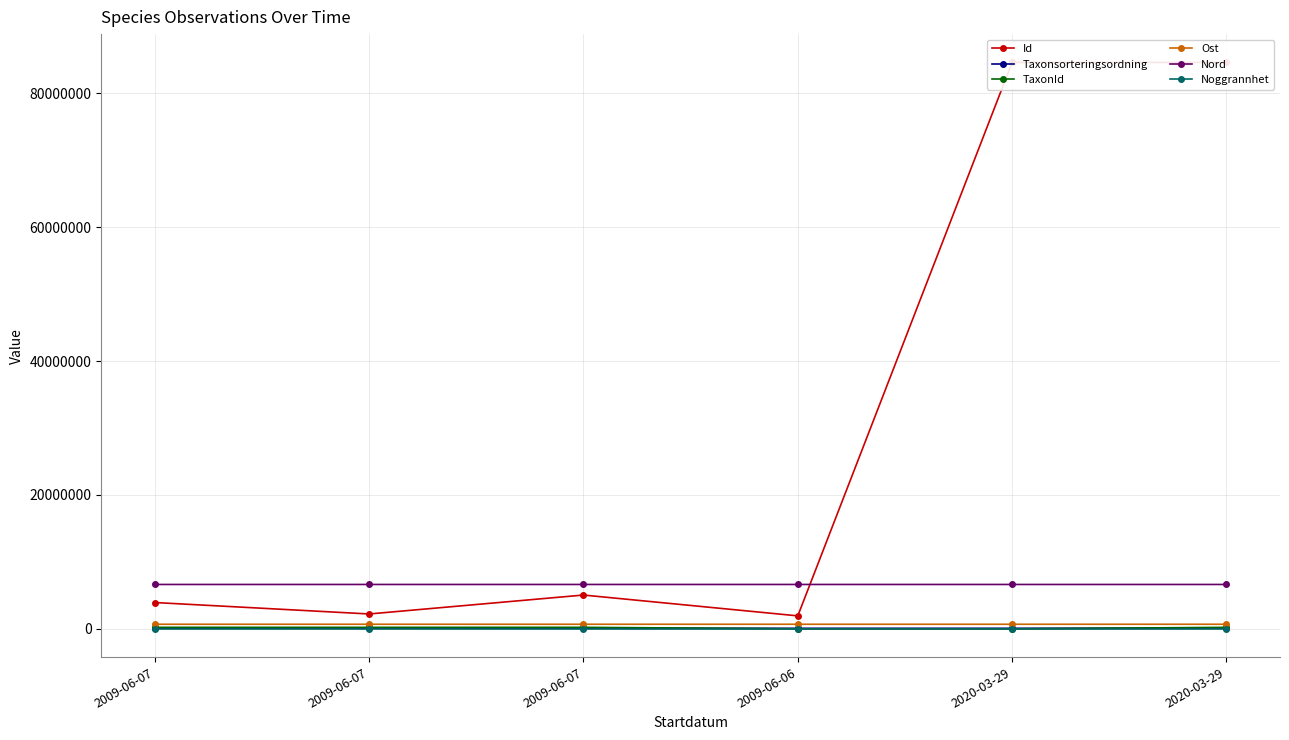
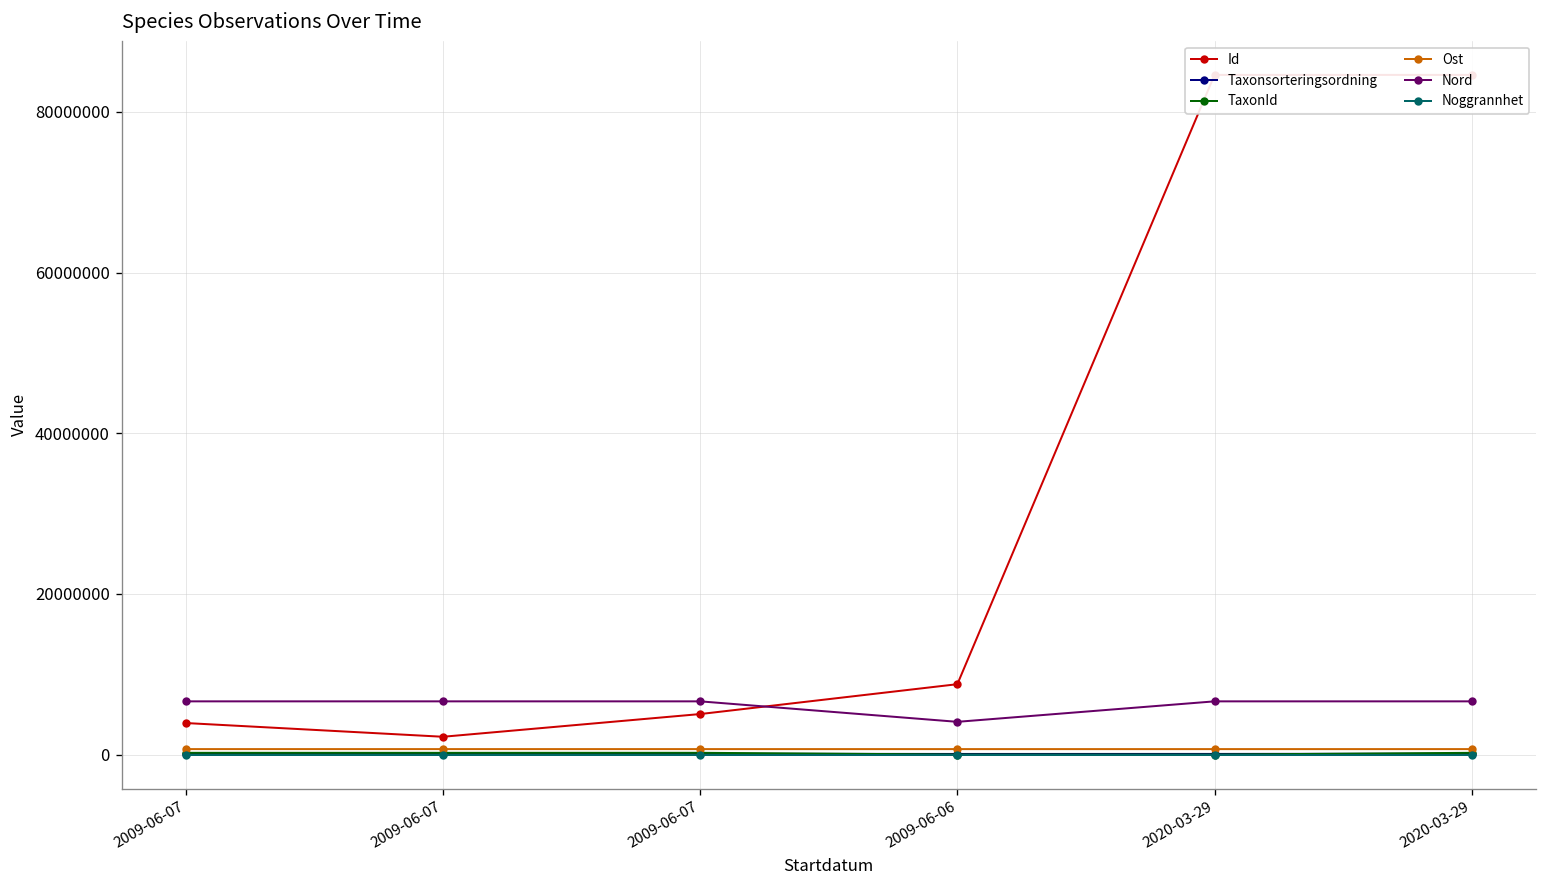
Id, 2009-06-06: 2000000 -> 9000000
Nord, 2009-06-06: 7000000 -> 4000000
